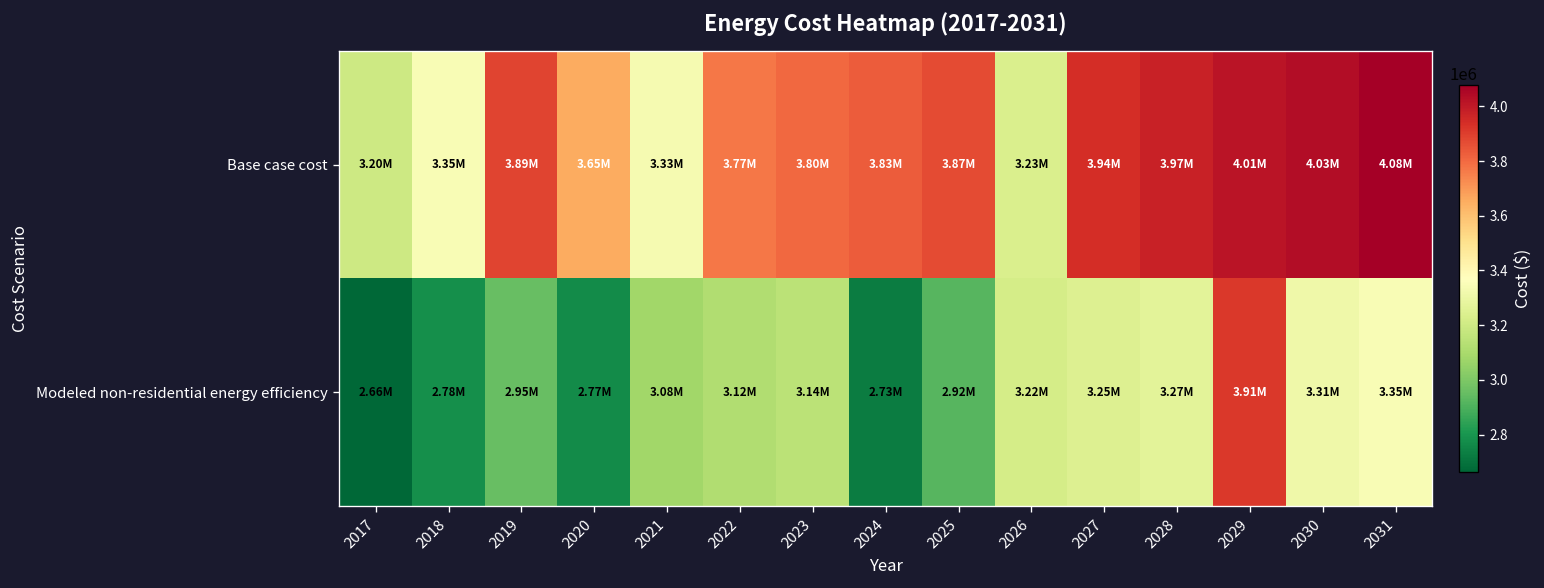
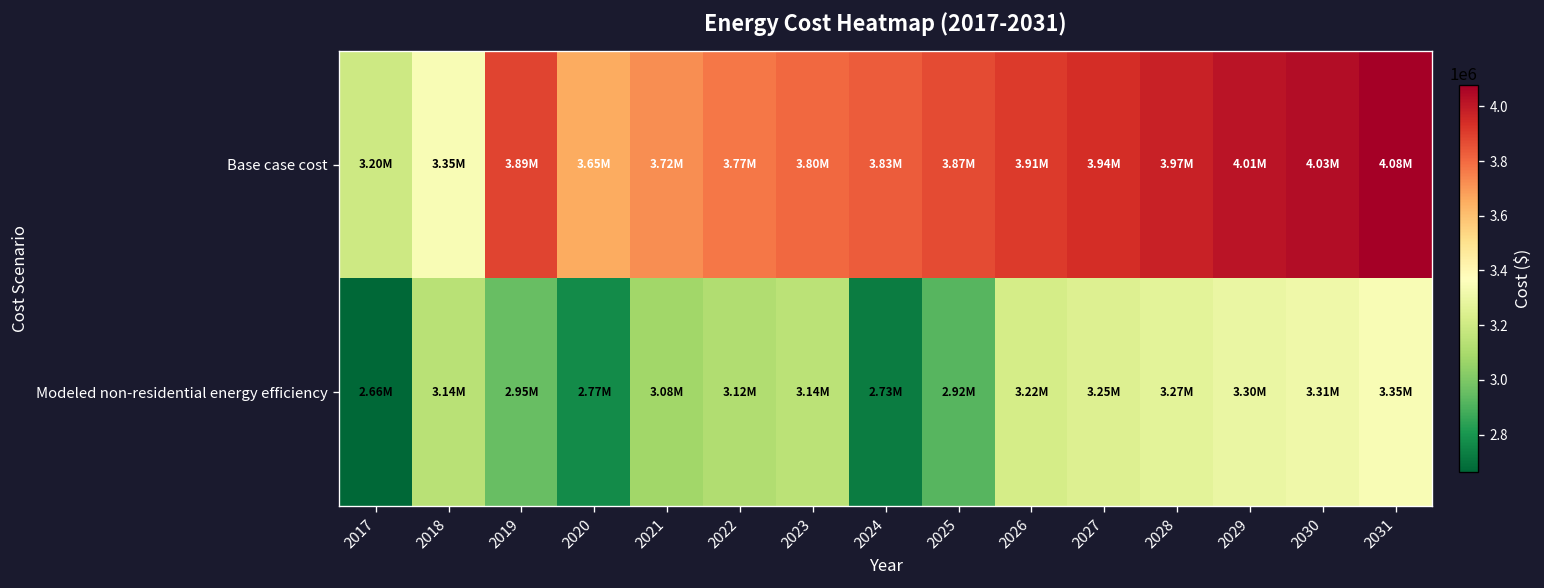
Base case cost, 2021: 3.33M -> 3.72M
Base case cost, 2026: 3.23M -> 3.91M
Modeled non-residential energy efficiency, 2018: 2.78M -> 3.14M
Modeled non-residential energy efficiency, 2029: 3.91M -> 3.30M
